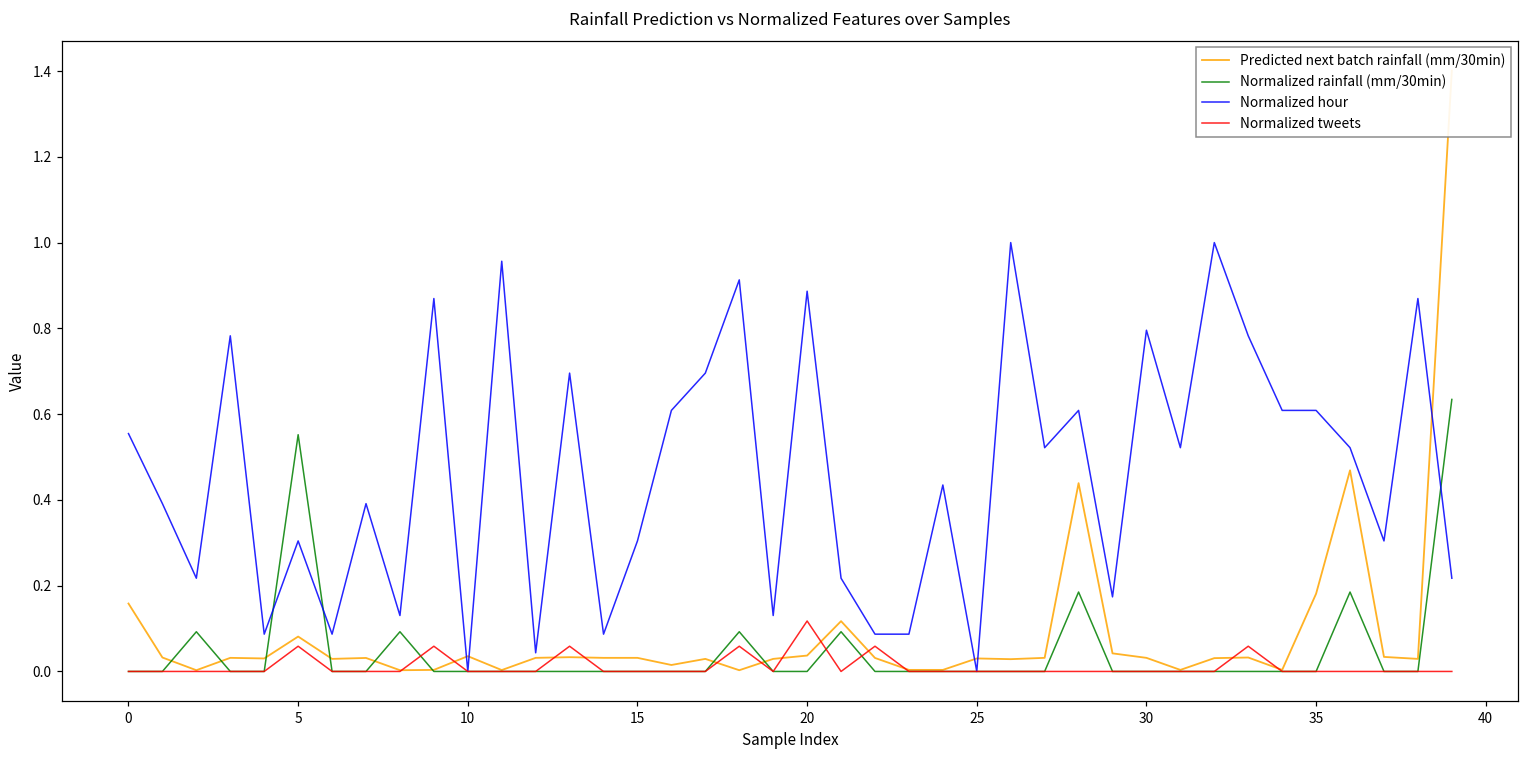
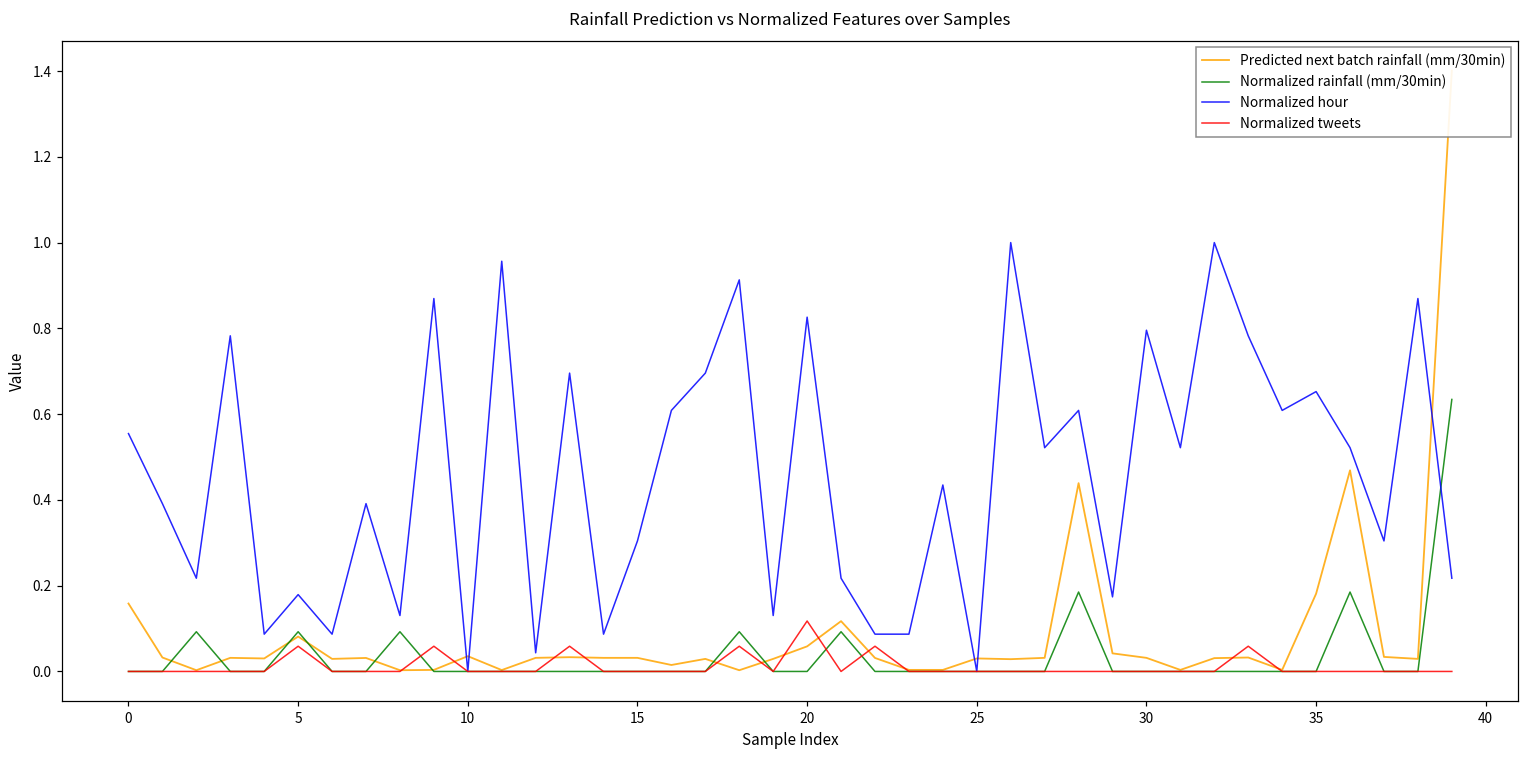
Normalized rainfall (mm/30min), 5: 0.55 -> 0.09
Normalized hour, 5: 0.30 -> 0.18
Predicted next batch rainfall (mm/30min), 20: 0.04 -> 0.06
Normalized hour, 20: 0.89 -> 0.83
Normalized hour, 35: 0.61 -> 0.65
